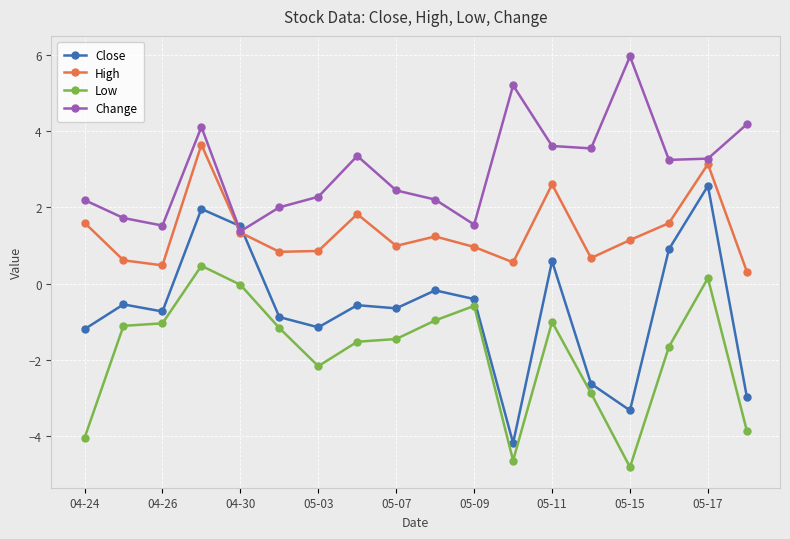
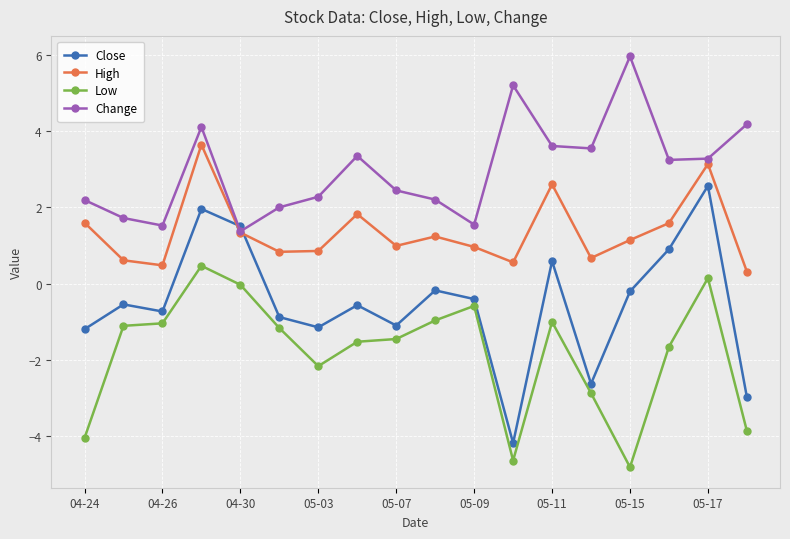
Close, 05-07: -0.7 -> -1.1
Close, 05-15: -3.3 -> -0.2
